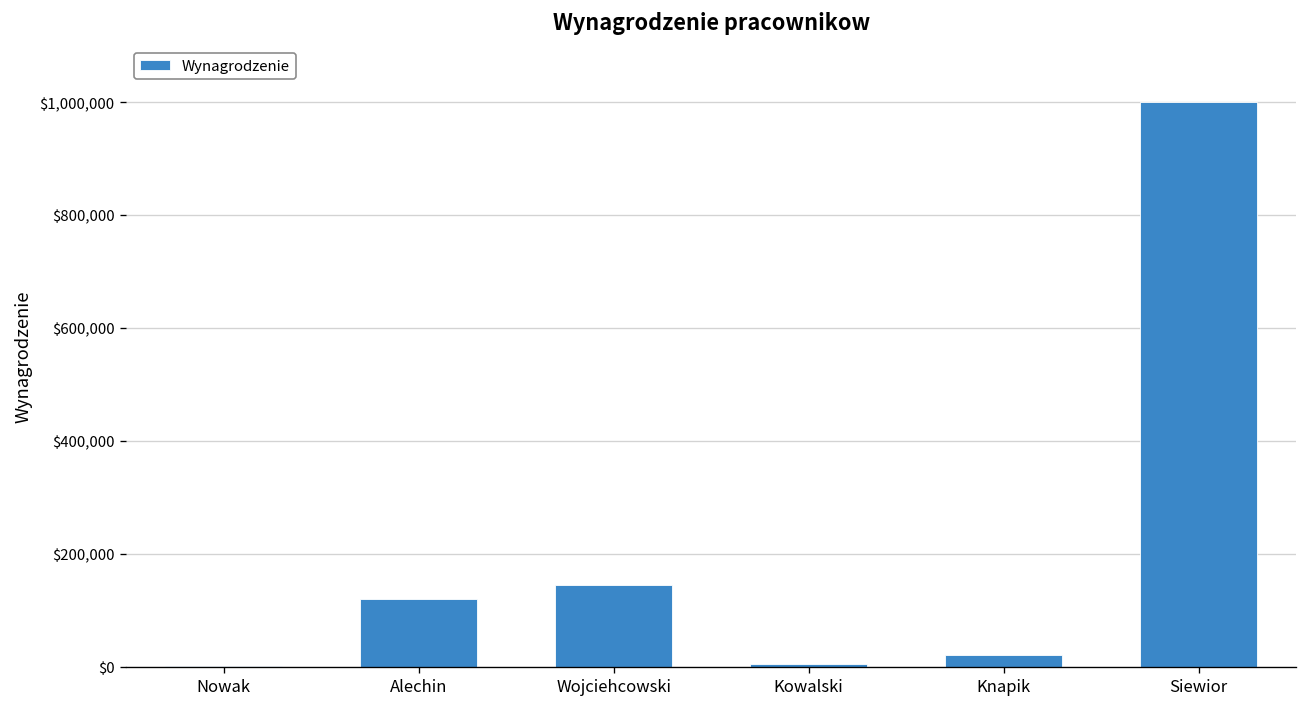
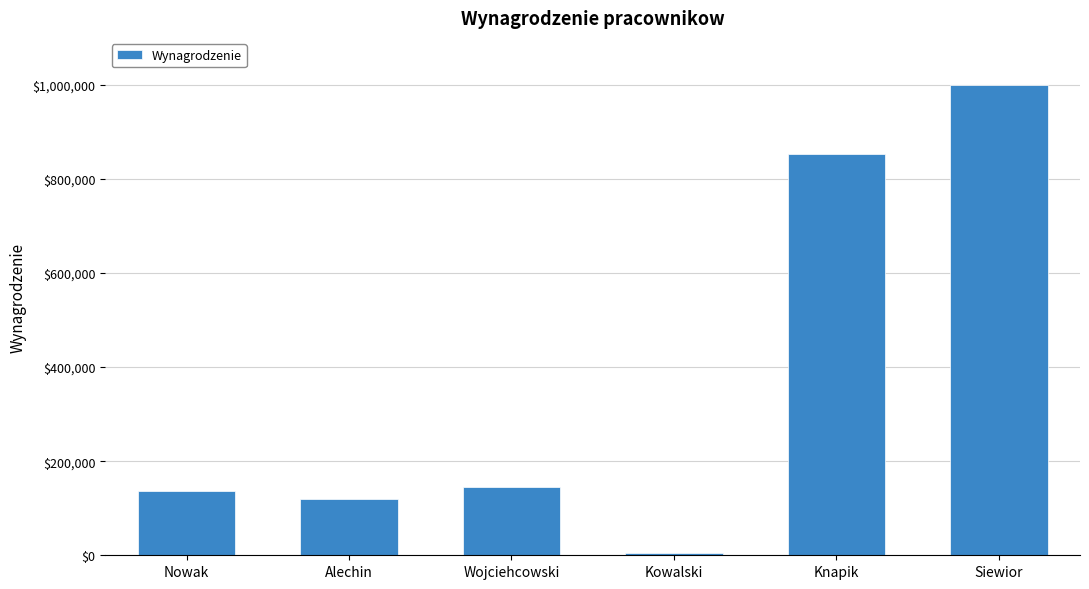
Nowak: $0 -> $140,000
Knapik: $20,000 -> $850,000
